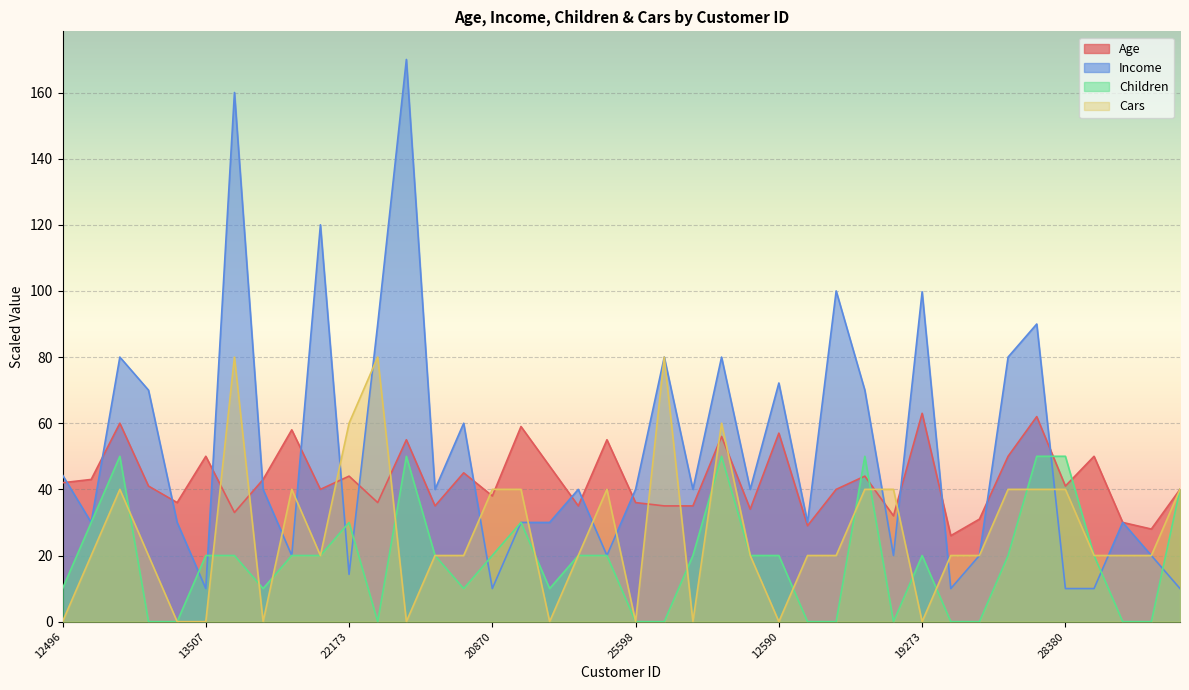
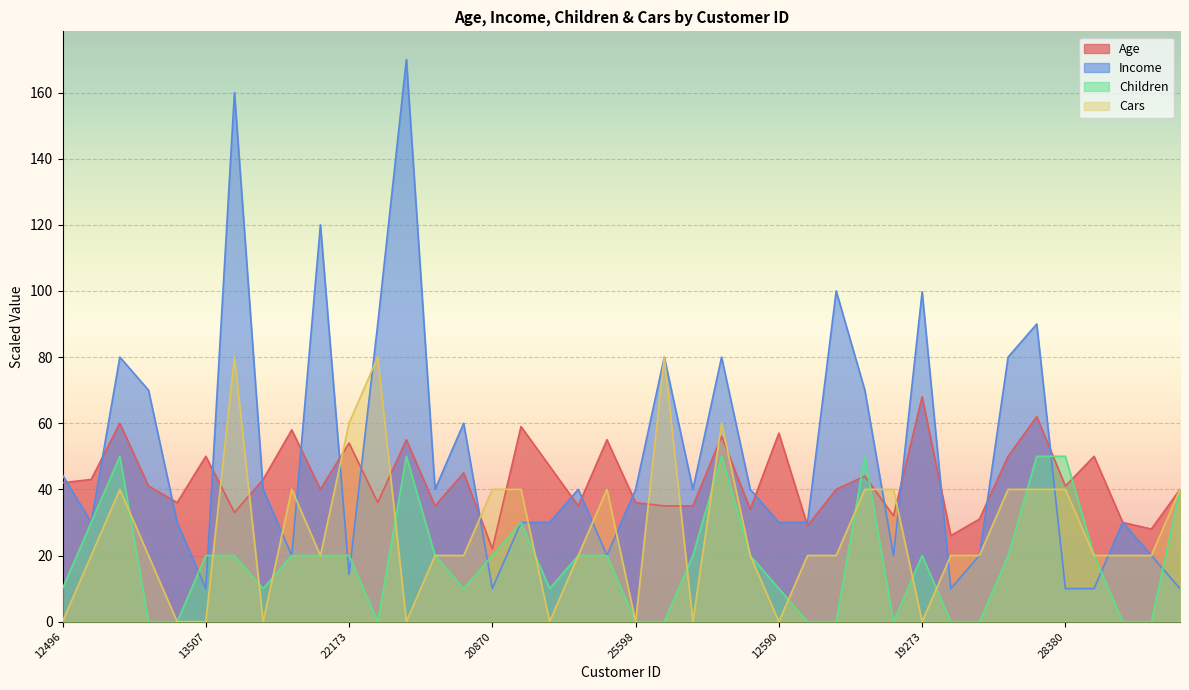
Age, 22173: 44 -> 54
Children, 22173: 30 -> 20
Age, 20870: 38 -> 22
Income, 12590: 72 -> 30
Children, 12590: 20 -> 10
Age, 19273: 63 -> 68
